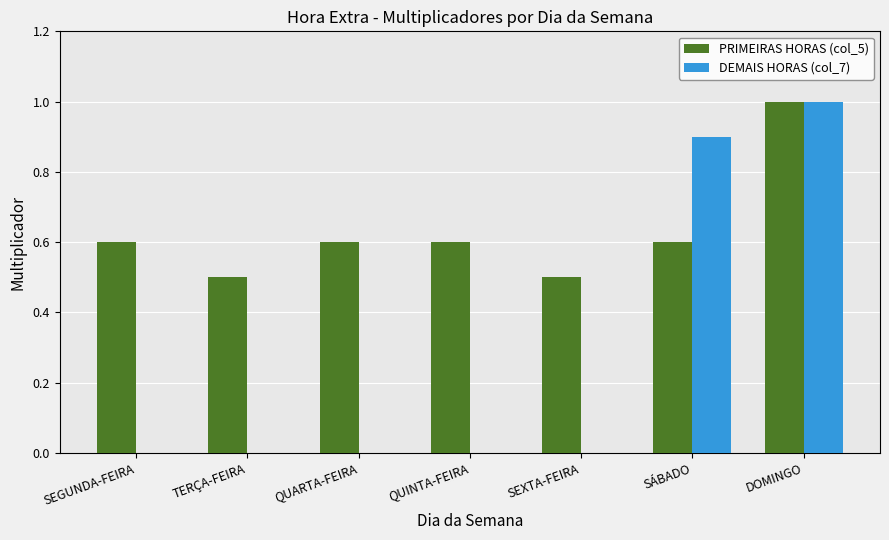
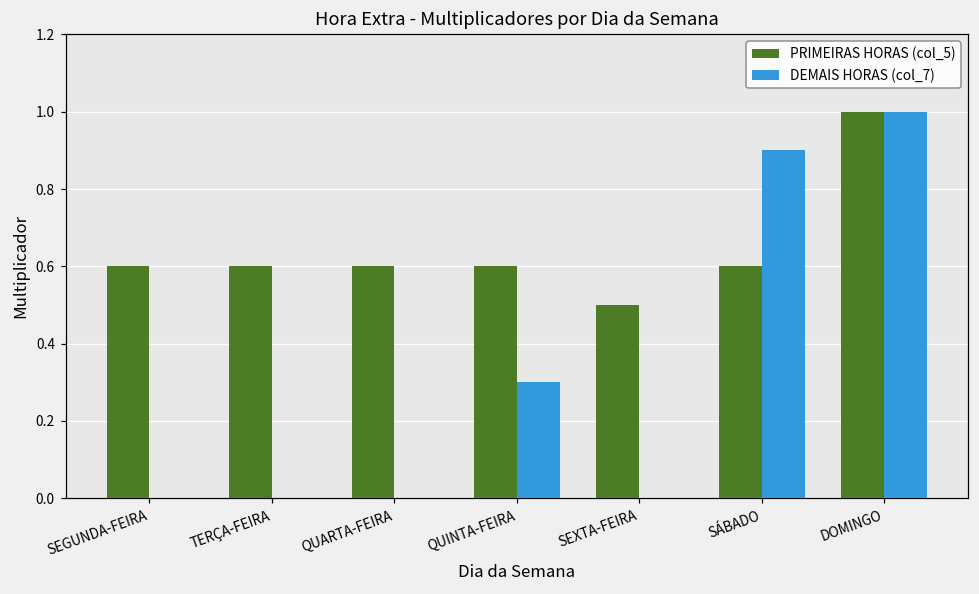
PRIMEIRAS HORAS (col_5), TERÇA-FEIRA: 0.5 -> 0.6
DEMAIS HORAS (col_7), QUINTA-FEIRA: 0.0 -> 0.3
